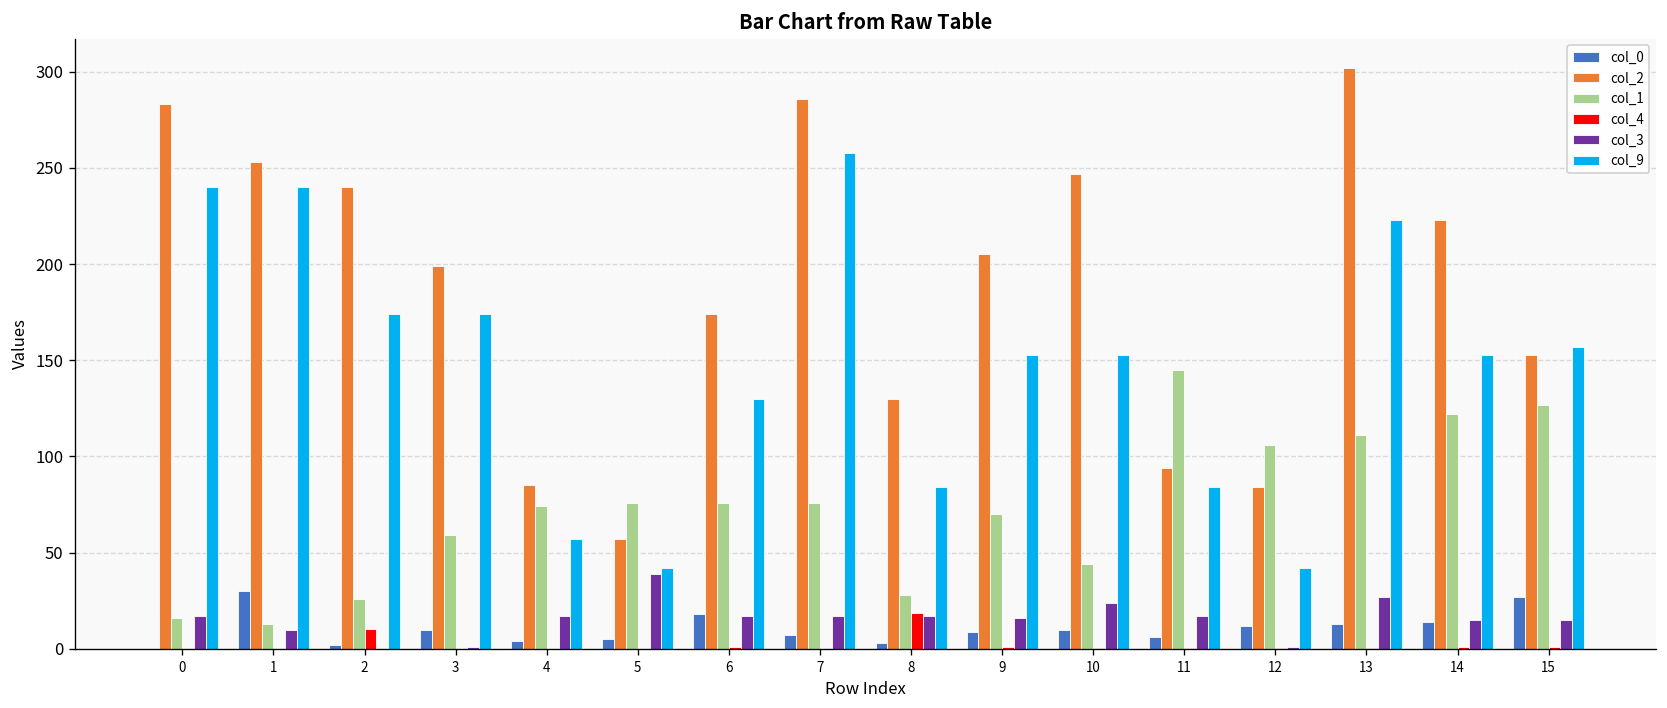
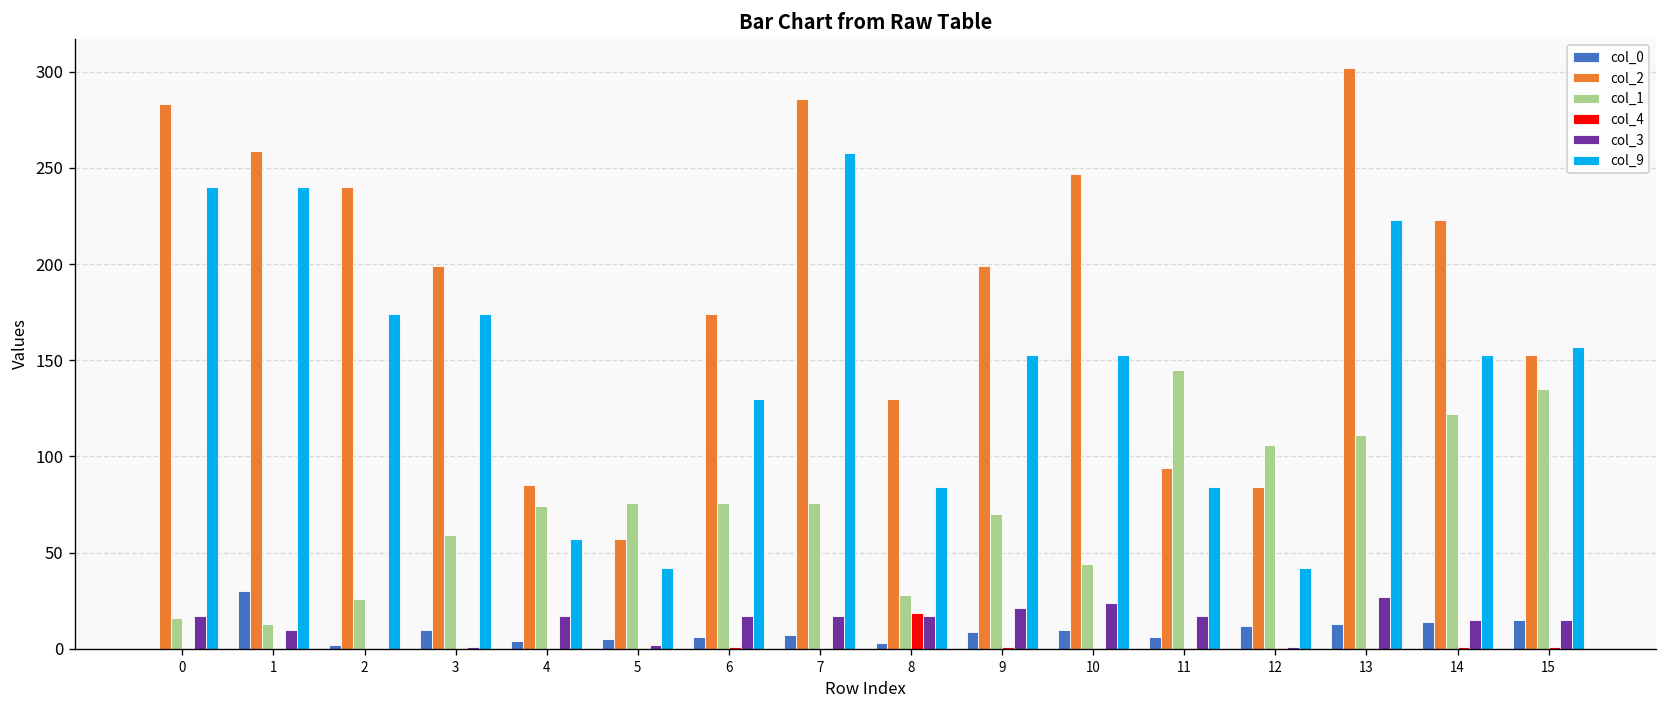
col_2, 1: 253 -> 259
col_4, 2: 10 -> 0
col_3, 5: 39 -> 2
col_0, 6: 18 -> 6
col_2, 9: 205 -> 199
col_3, 9: 16 -> 21
col_0, 15: 27 -> 15
col_1, 15: 127 -> 135
